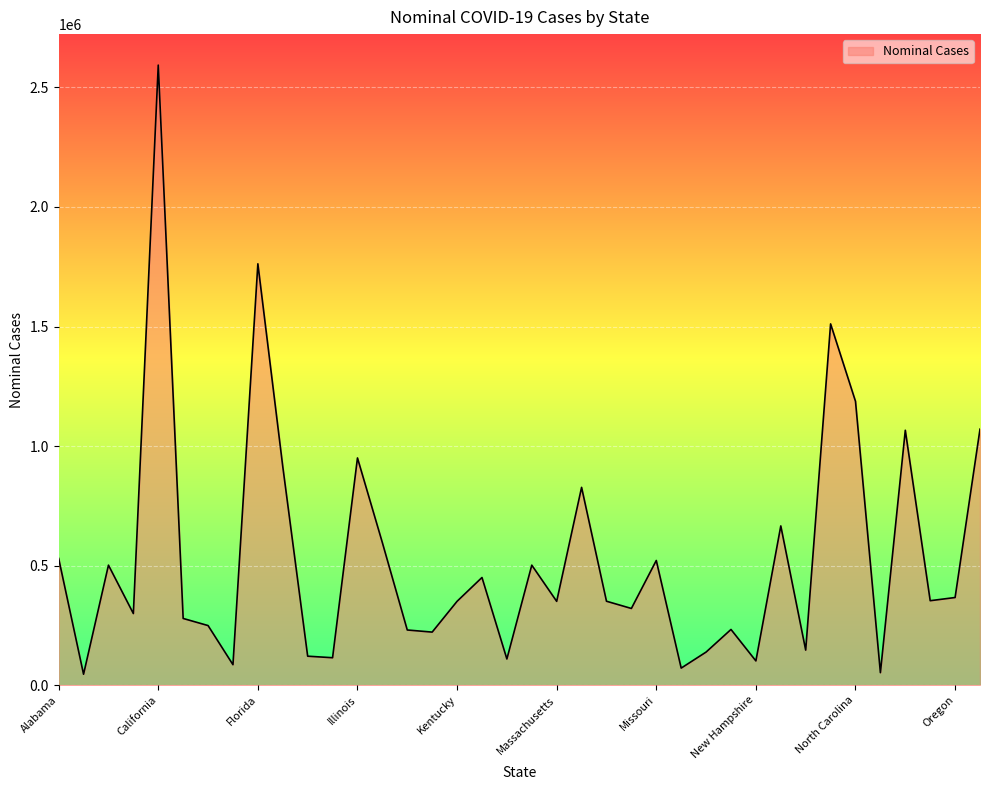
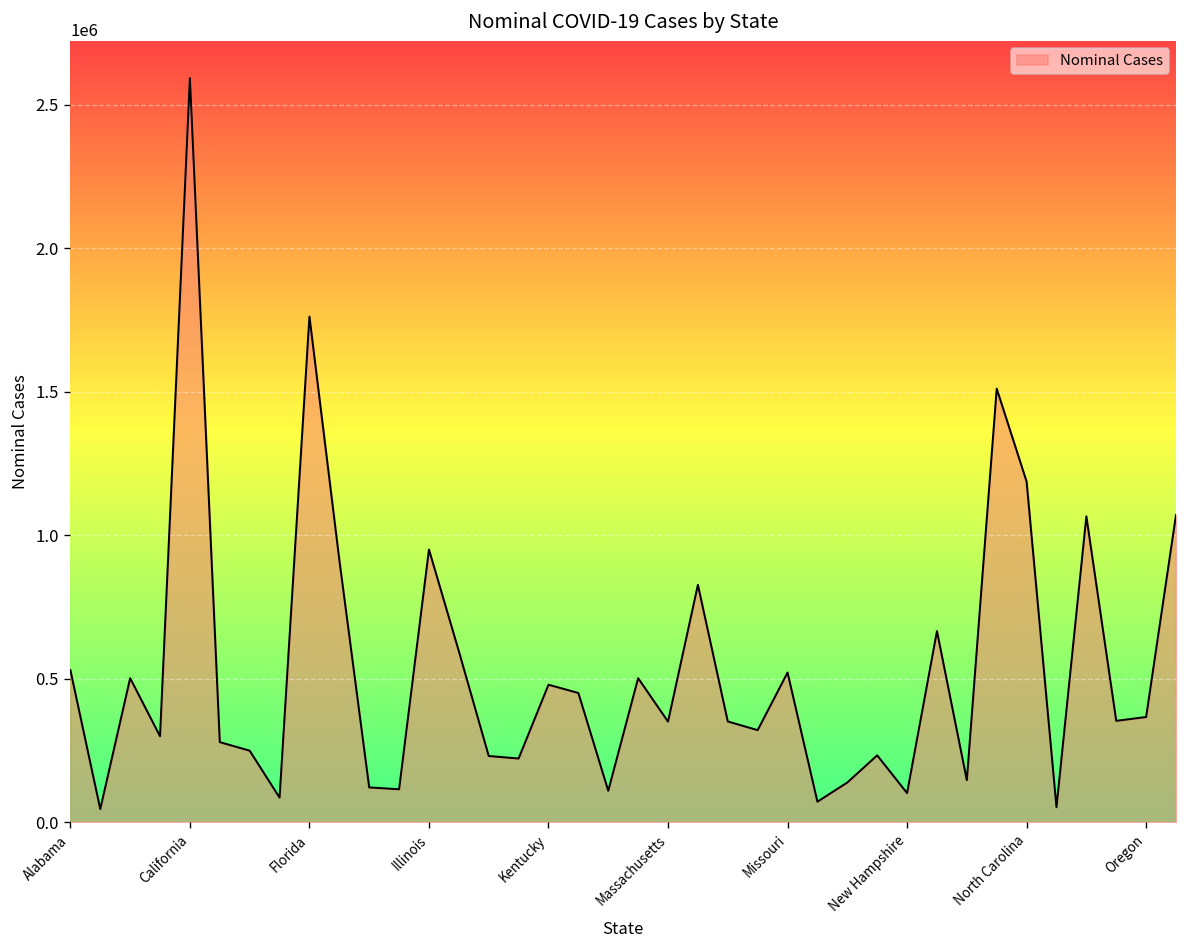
Kentucky: 350000 -> 480000
